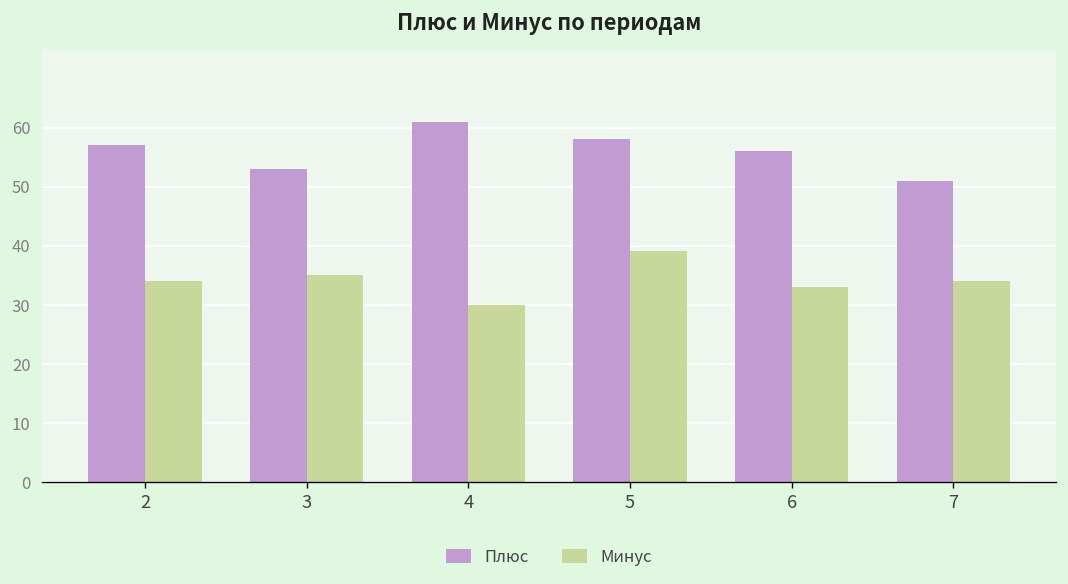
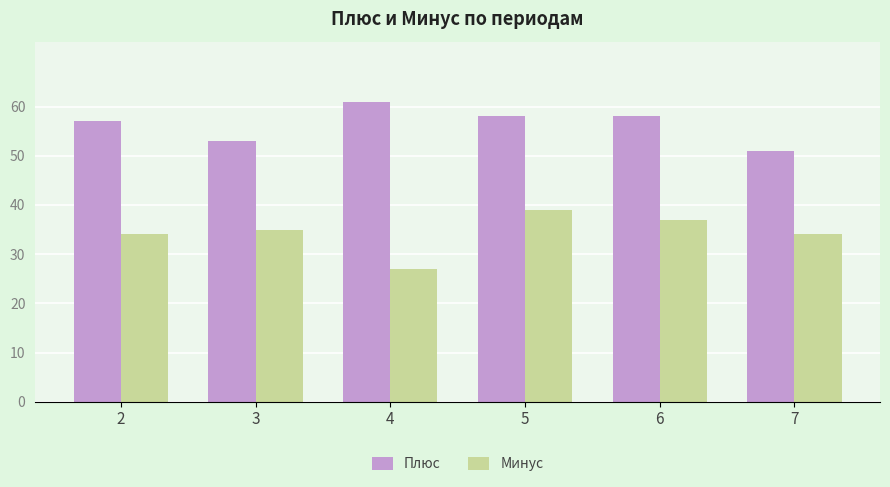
Минус, 4: 30 -> 27
Плюс, 6: 56 -> 58
Минус, 6: 33 -> 37
